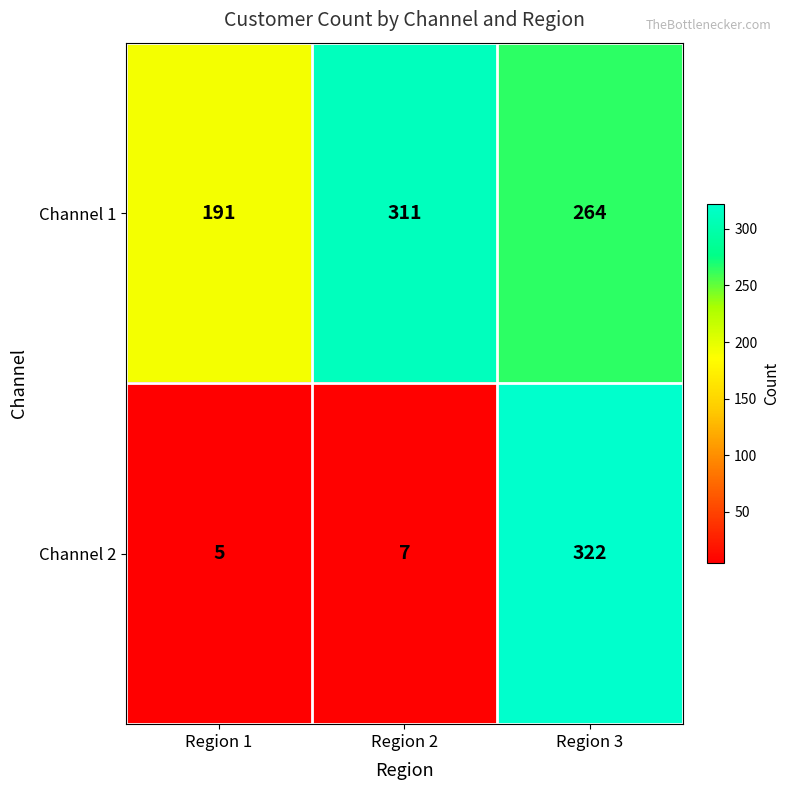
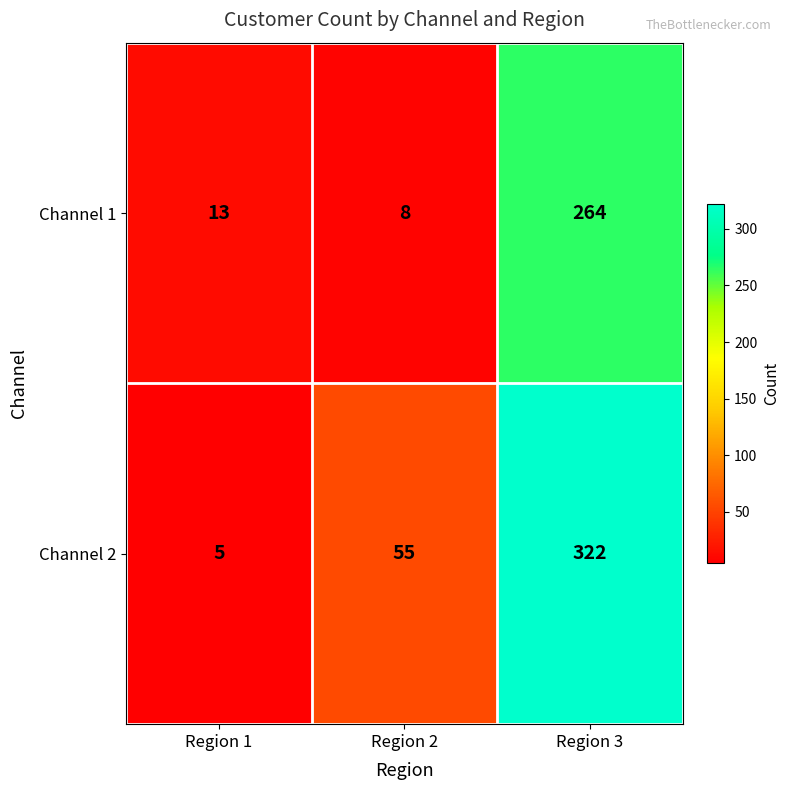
Channel 1, Region 1: 191 -> 13
Channel 1, Region 2: 311 -> 8
Channel 2, Region 2: 7 -> 55
